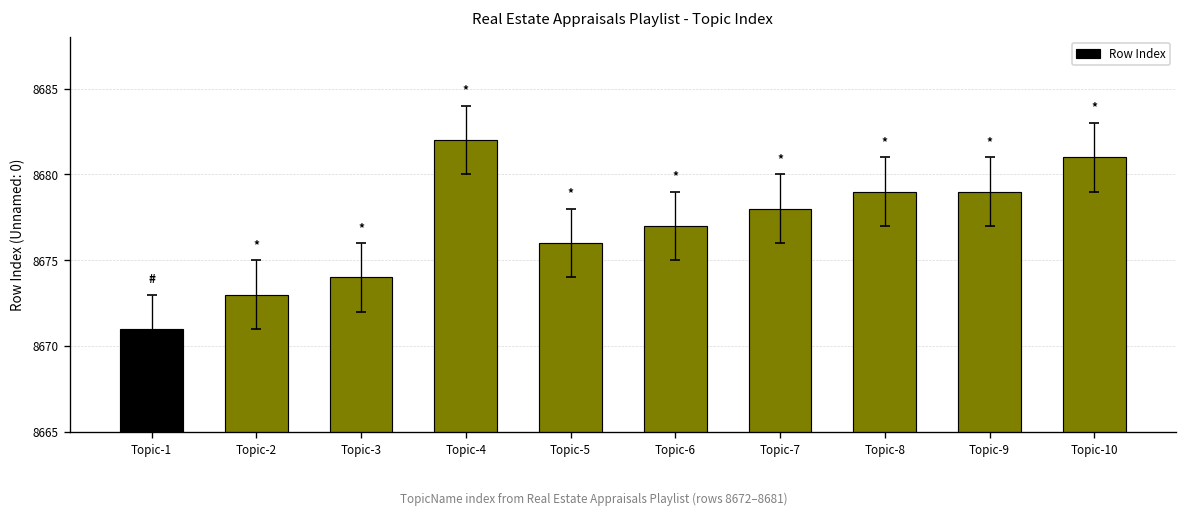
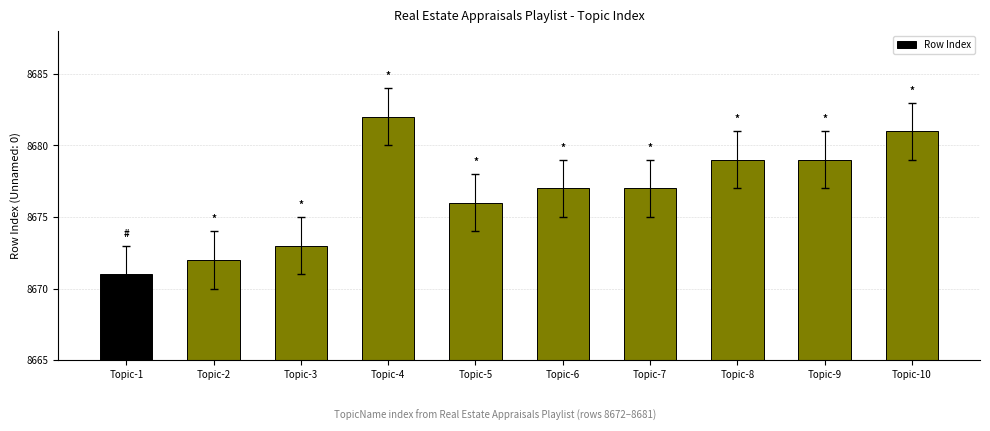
Row Index, Topic-2: 8673 -> 8672
Row Index, Topic-3: 8674 -> 8673
Row Index, Topic-7: 8678 -> 8677
